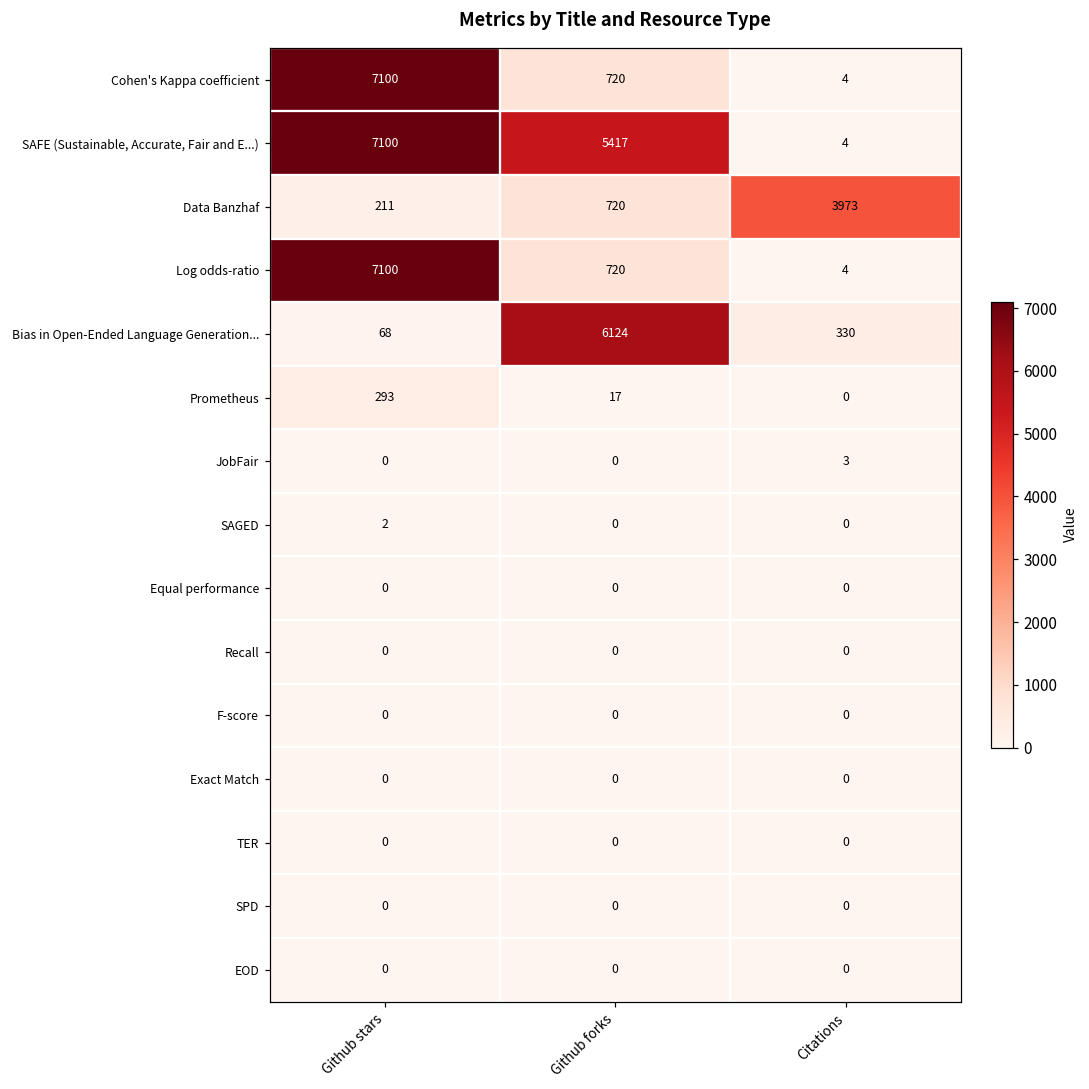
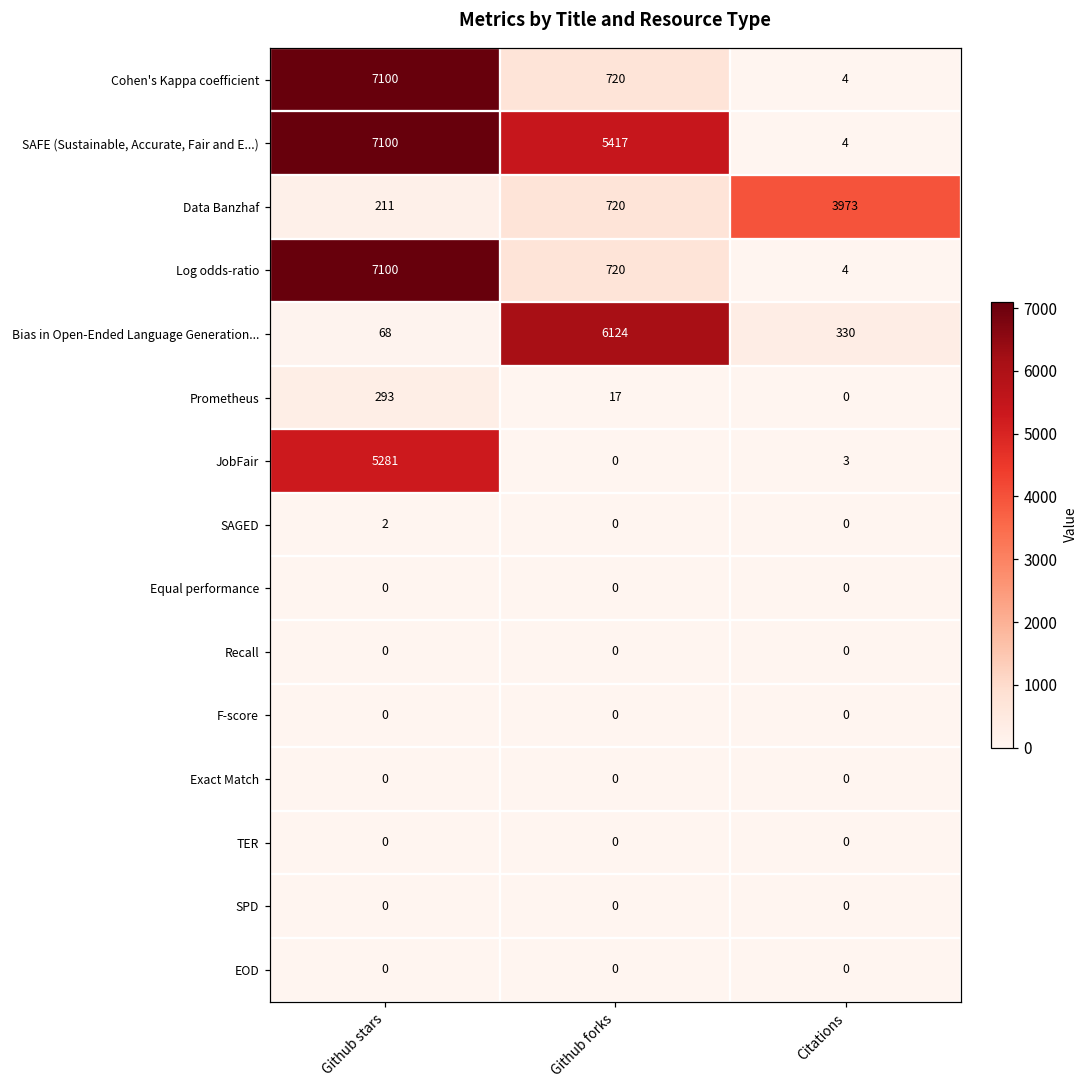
JobFair, Github stars: 0 -> 5281
